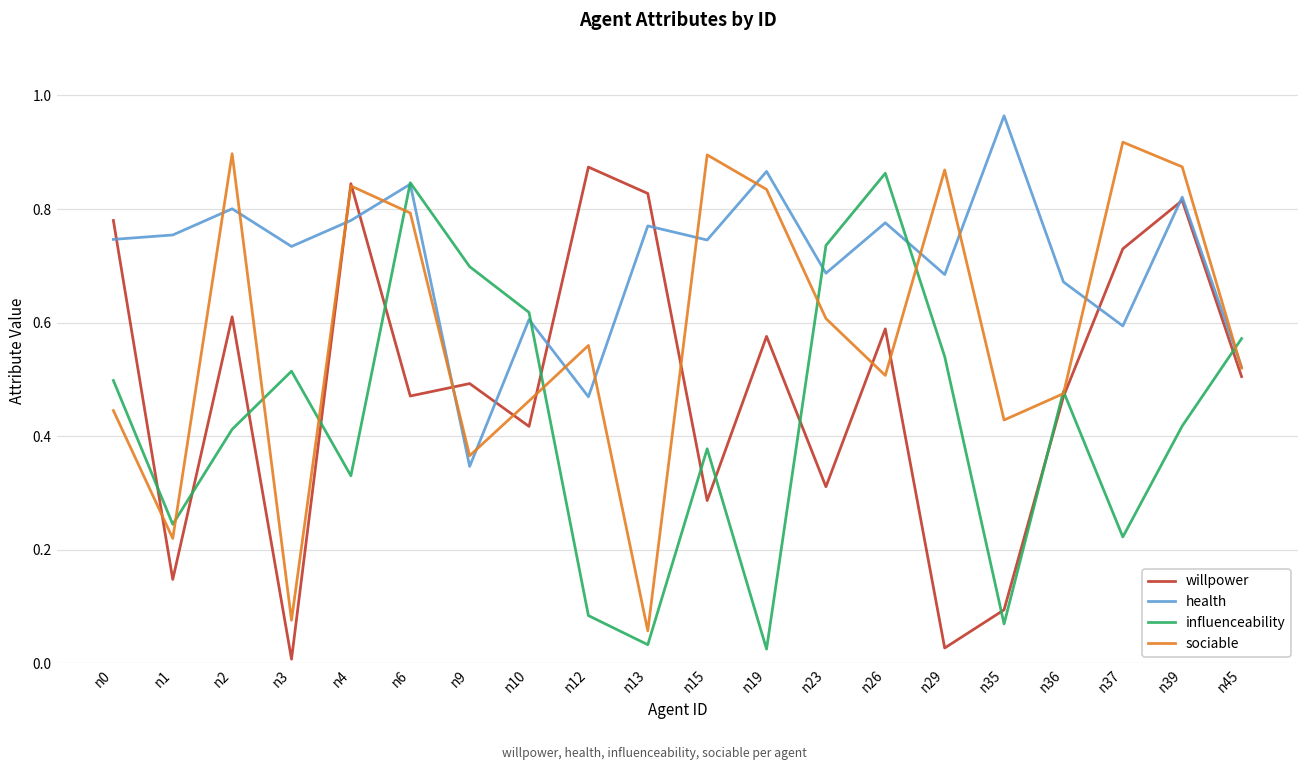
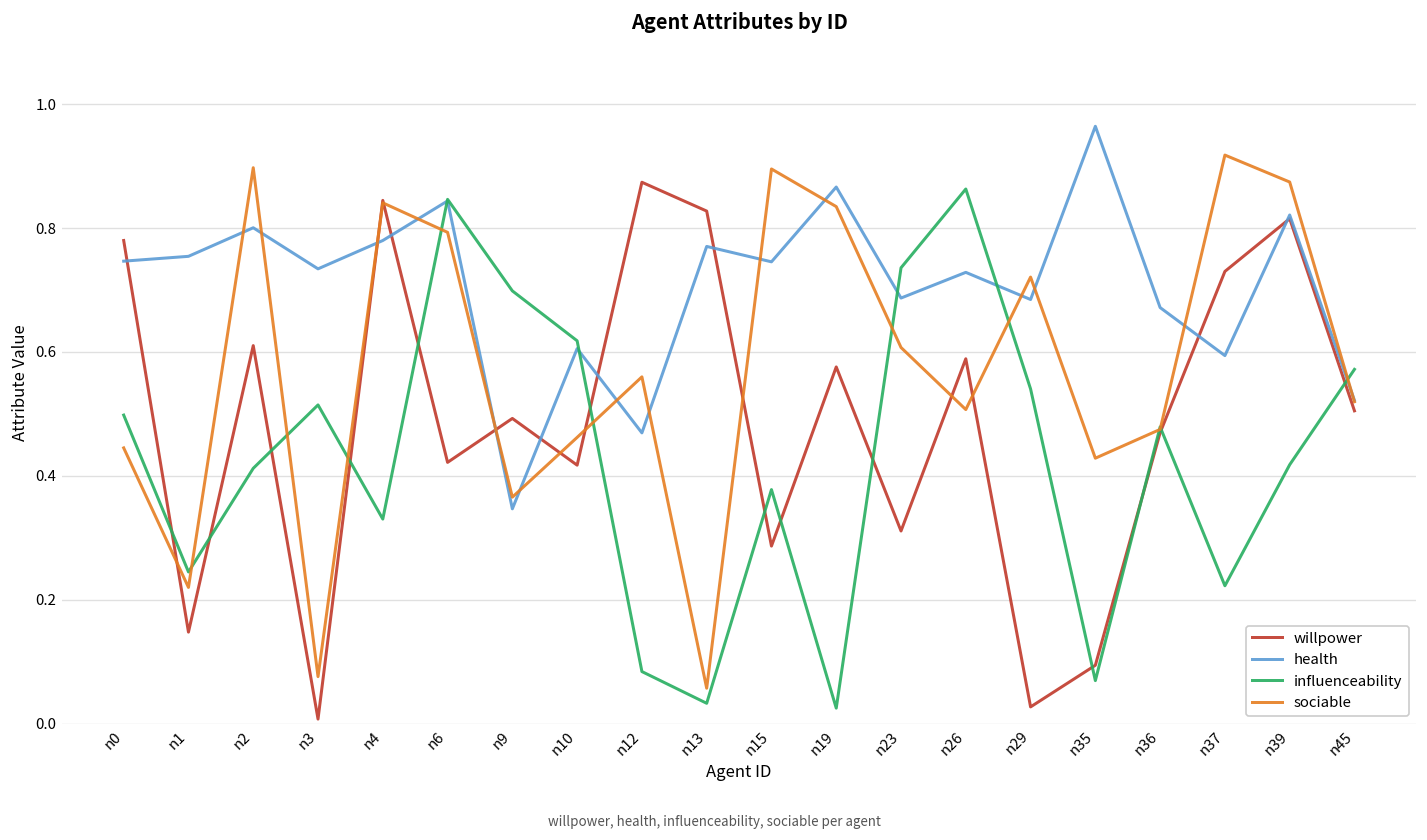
willpower, n6: 0.47 -> 0.42
health, n26: 0.78 -> 0.73
sociable, n29: 0.87 -> 0.72
